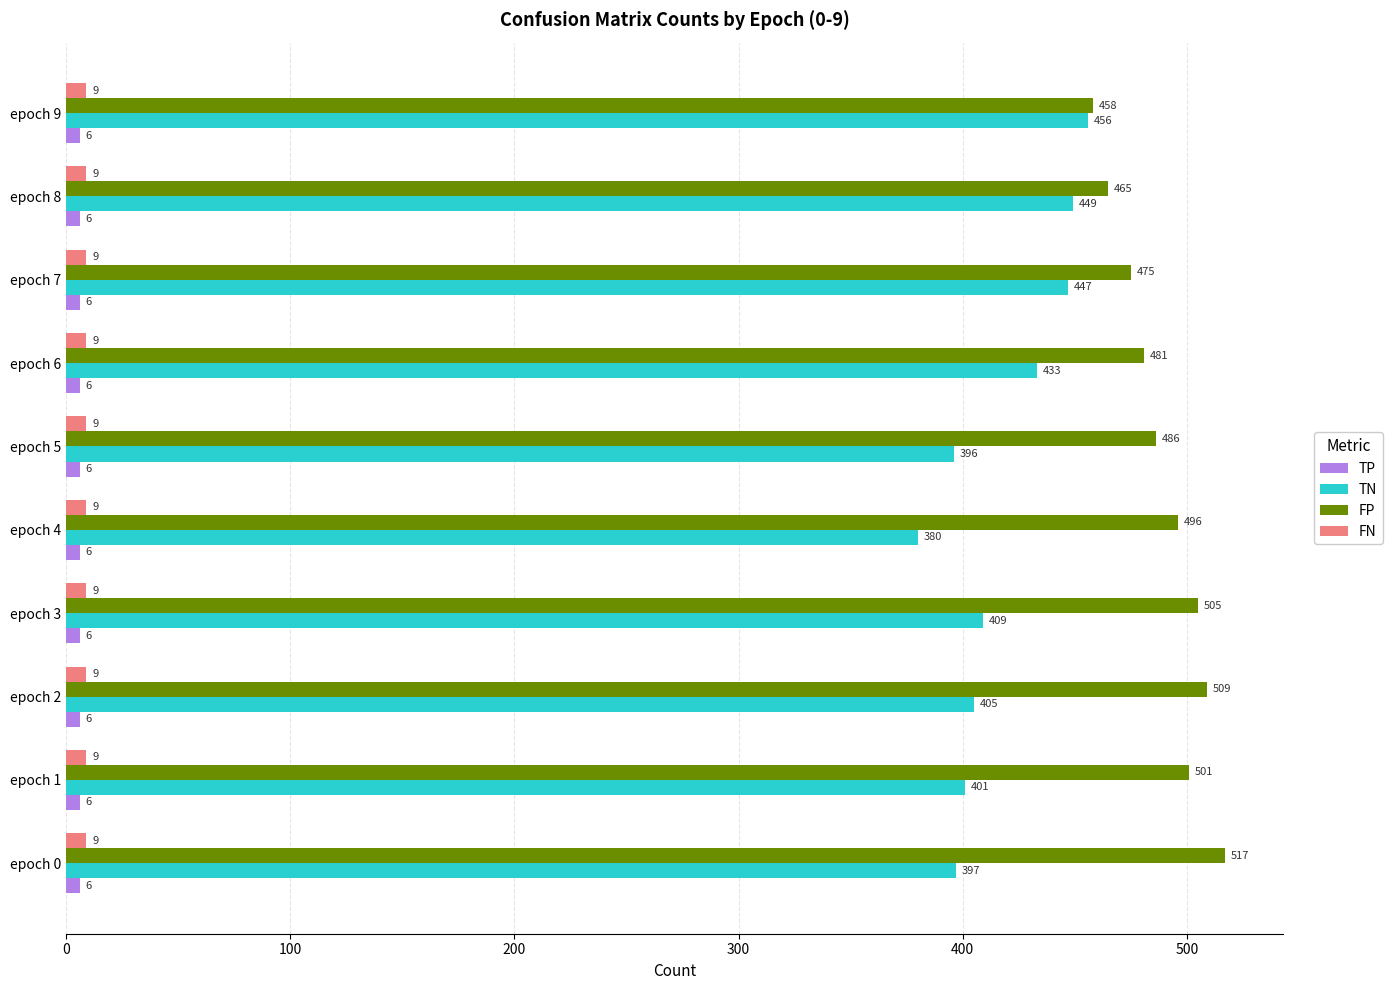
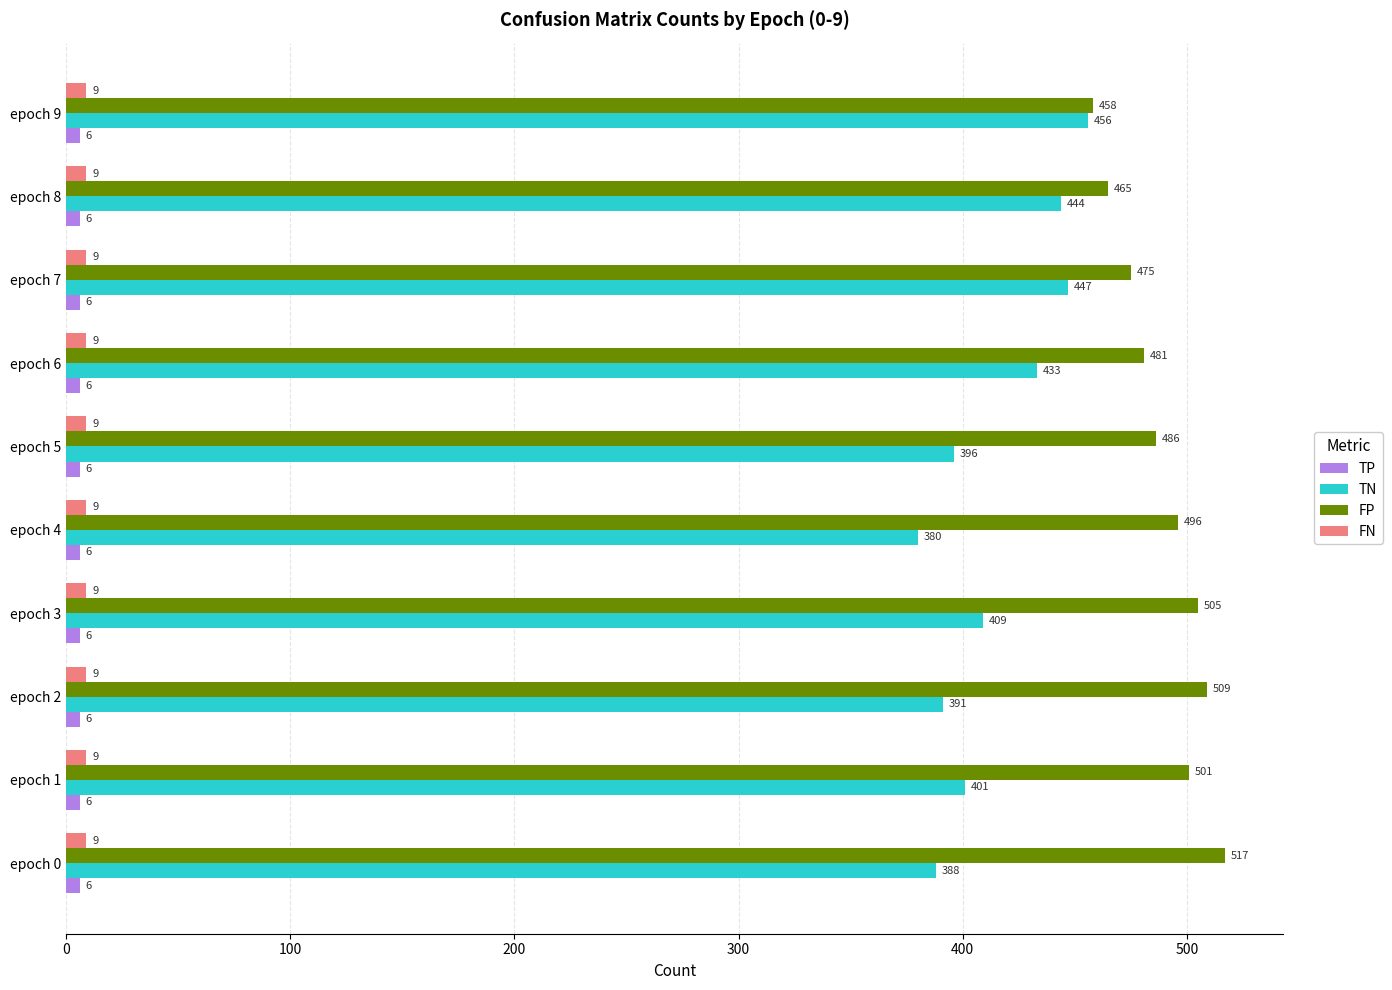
TN, epoch 8: 449 -> 444
TN, epoch 2: 405 -> 391
TN, epoch 0: 397 -> 388
